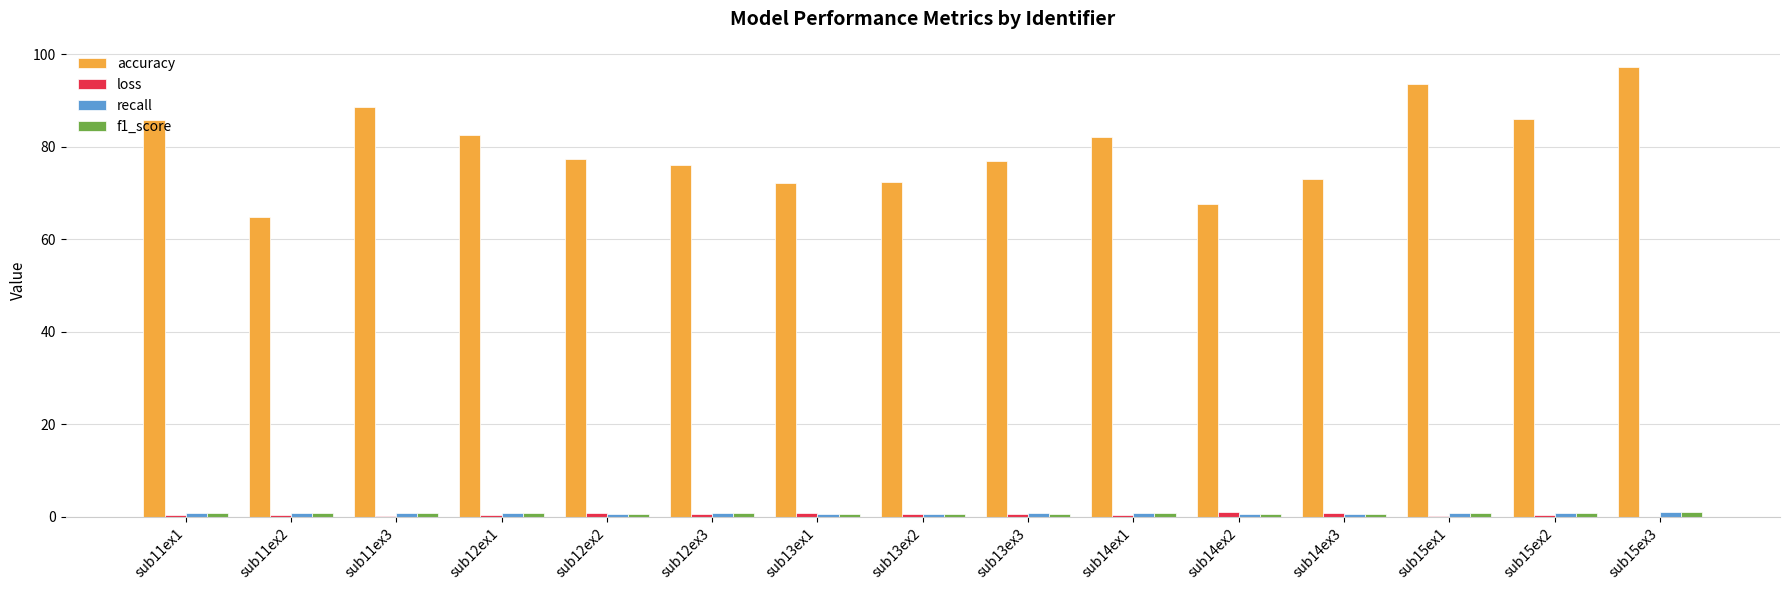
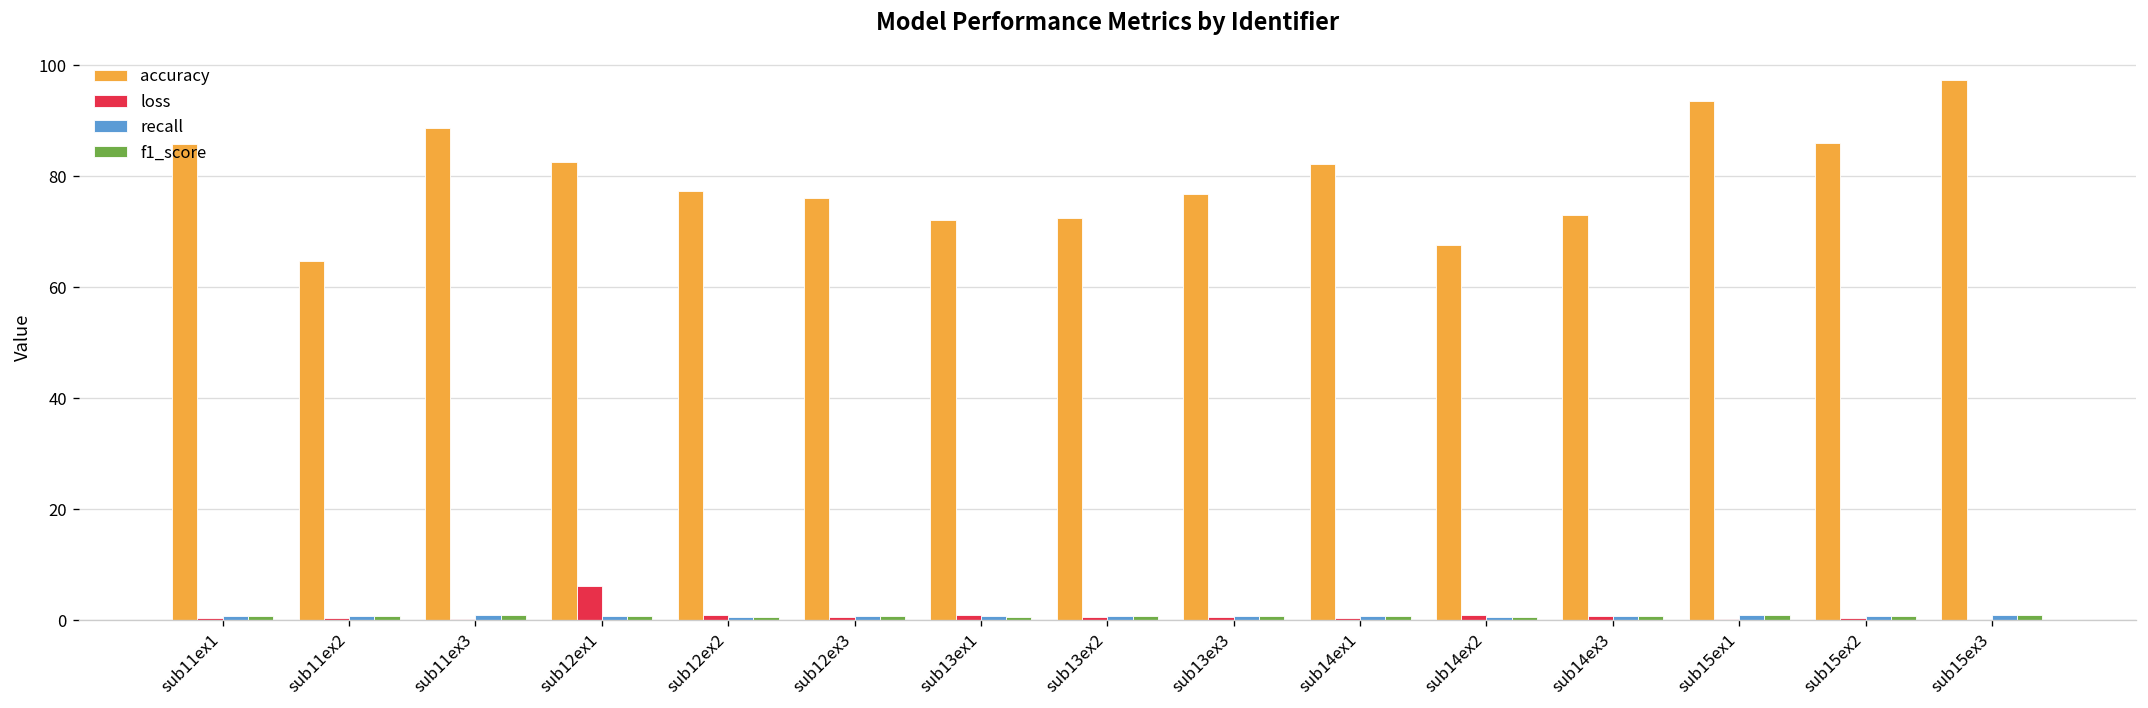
loss, sub12ex1: 0 -> 6
